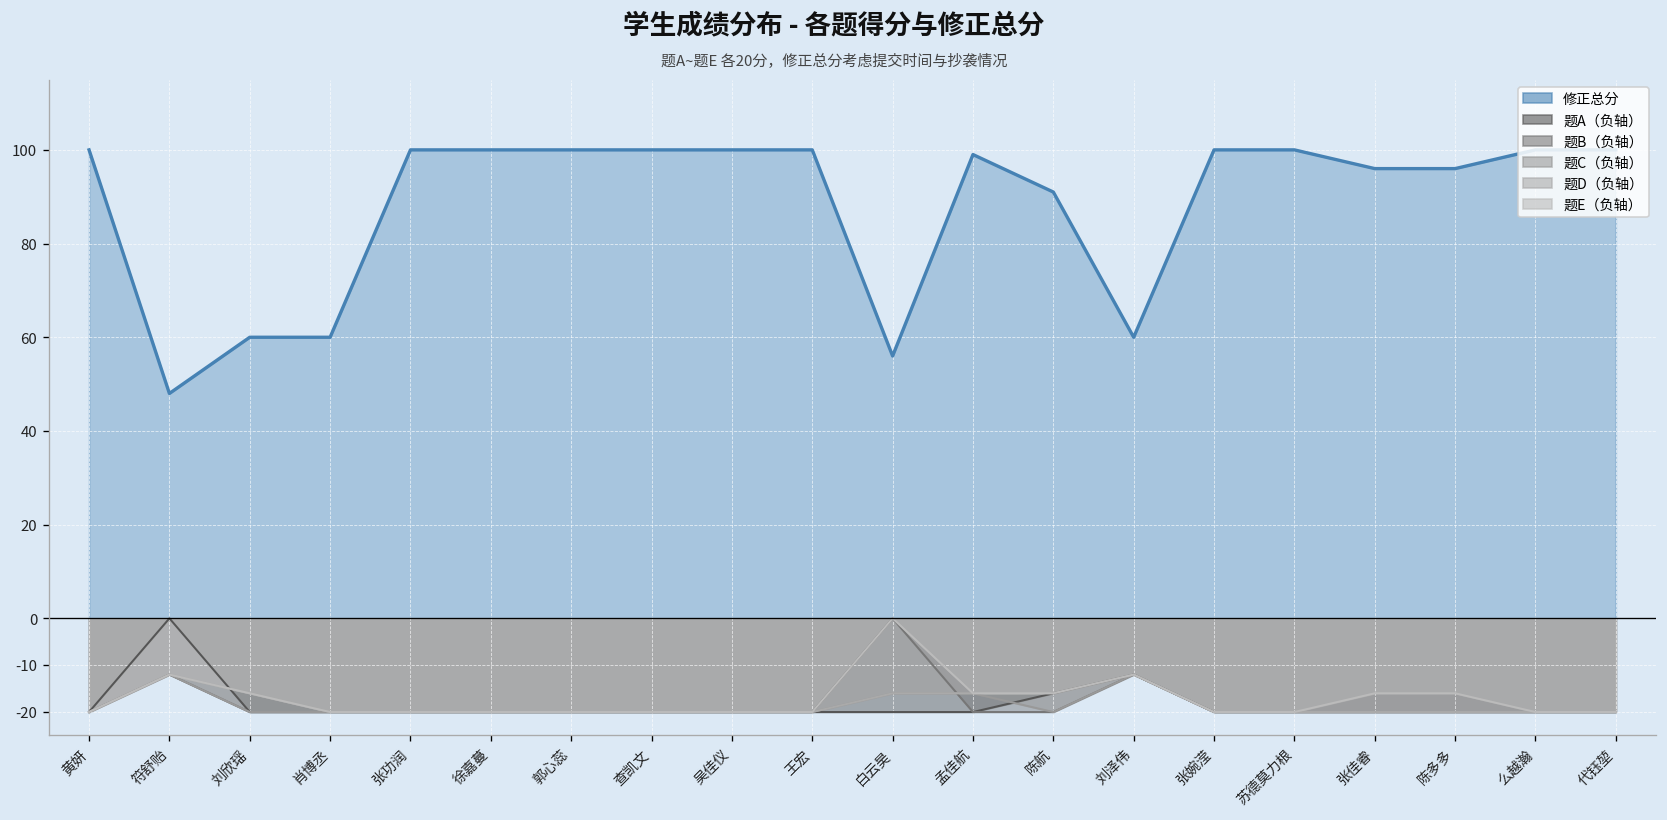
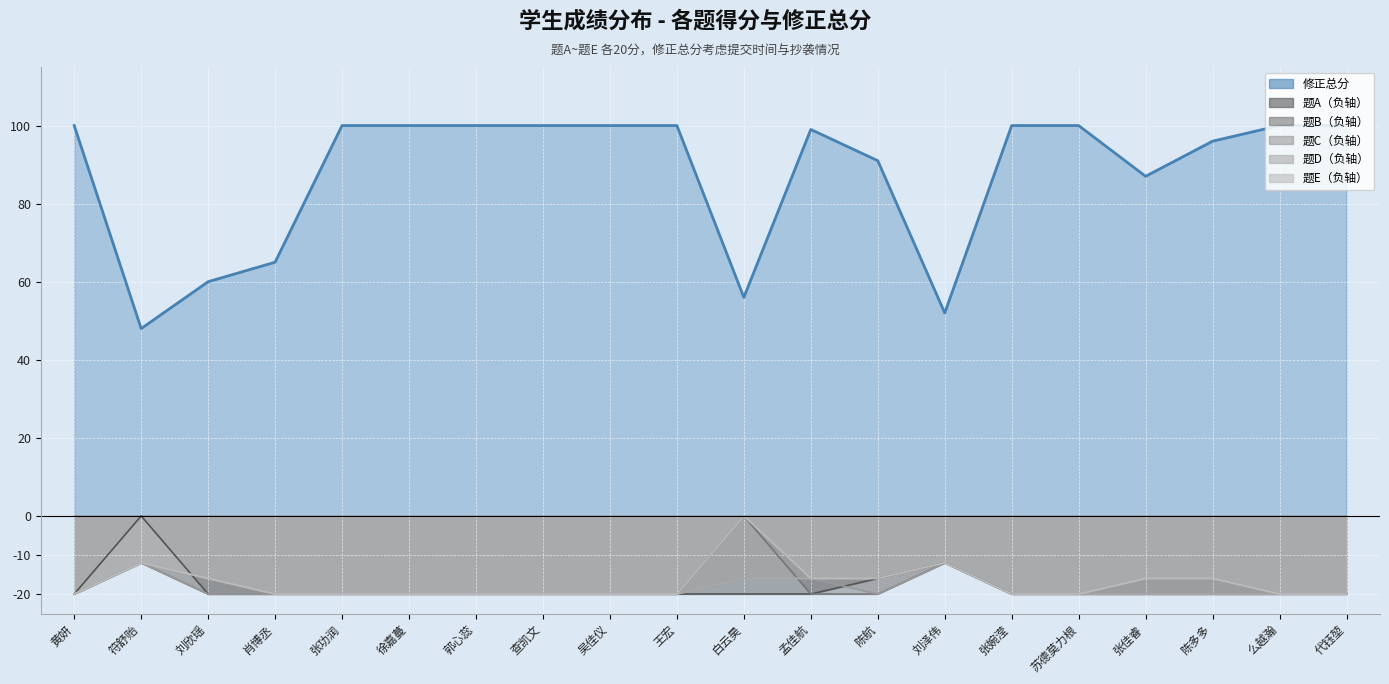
修正总分, 肖博丞: 60 -> 65
修正总分, 刘泽伟: 60 -> 52
修正总分, 张佳睿: 96 -> 87
